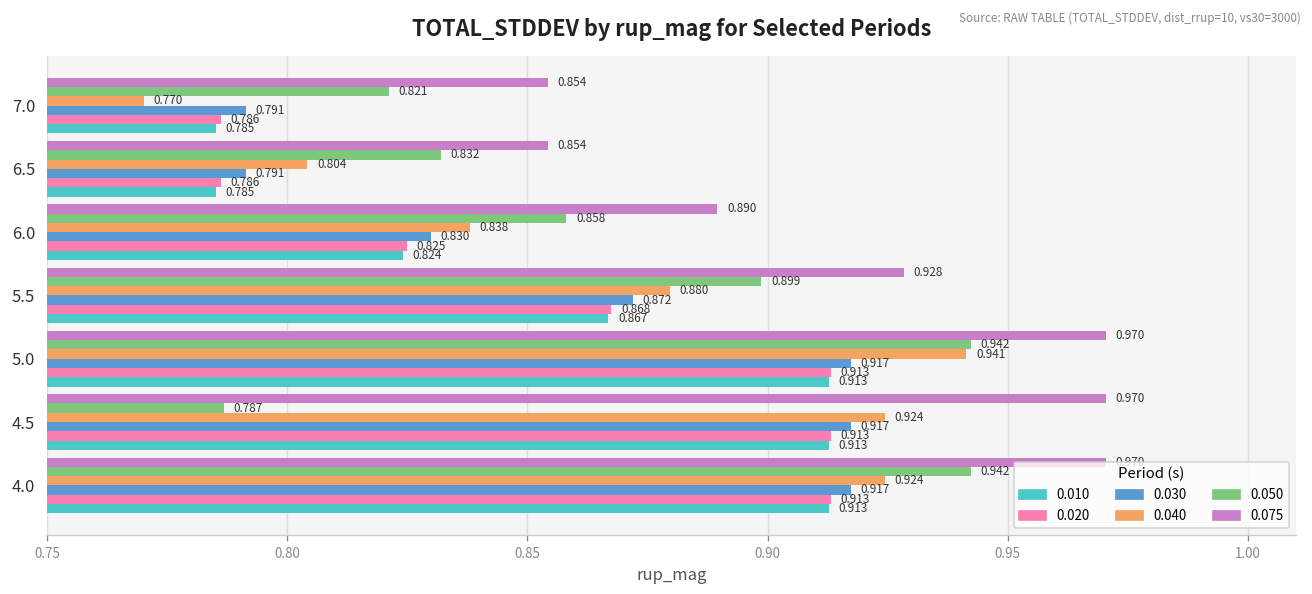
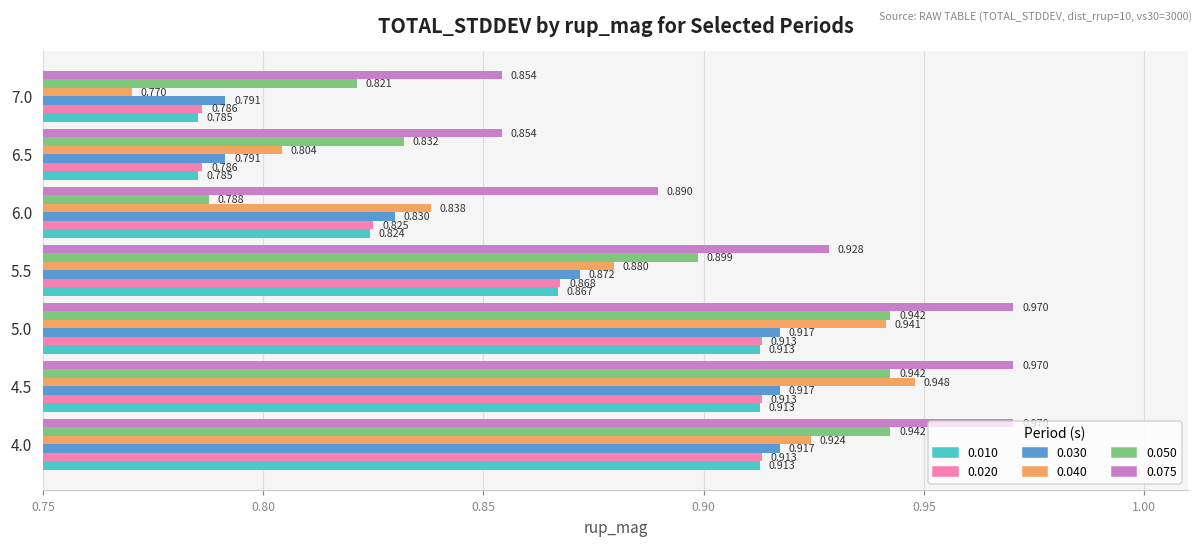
0.050, 6.0: 0.858 -> 0.788
0.050, 4.5: 0.787 -> 0.942
0.040, 4.5: 0.924 -> 0.948
